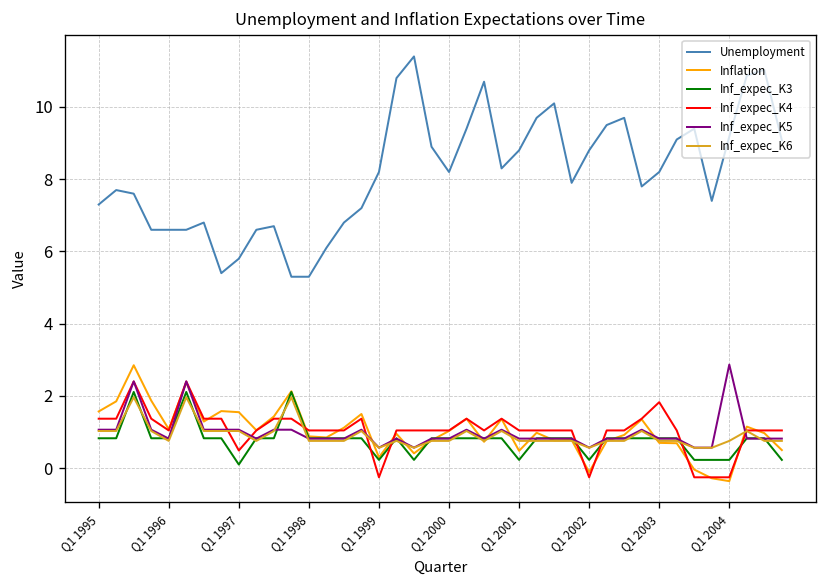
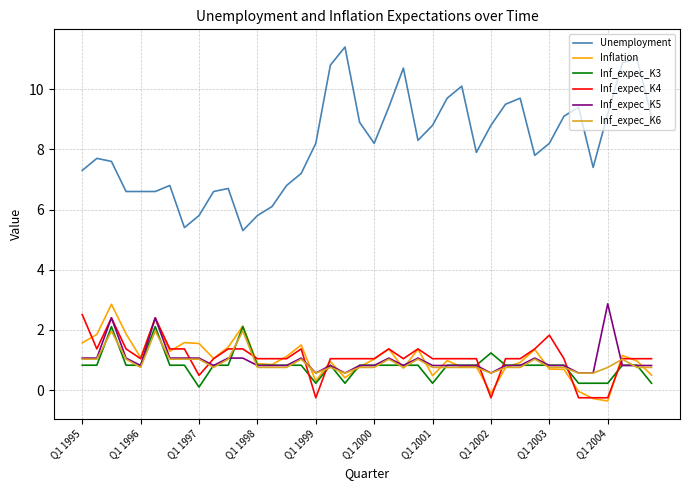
Inf_expec_K4, Q1 1995: 1.4 -> 2.5
Unemployment, Q1 1998: 5.3 -> 5.8
Inf_expec_K3, Q1 2002: 0.2 -> 1.2
